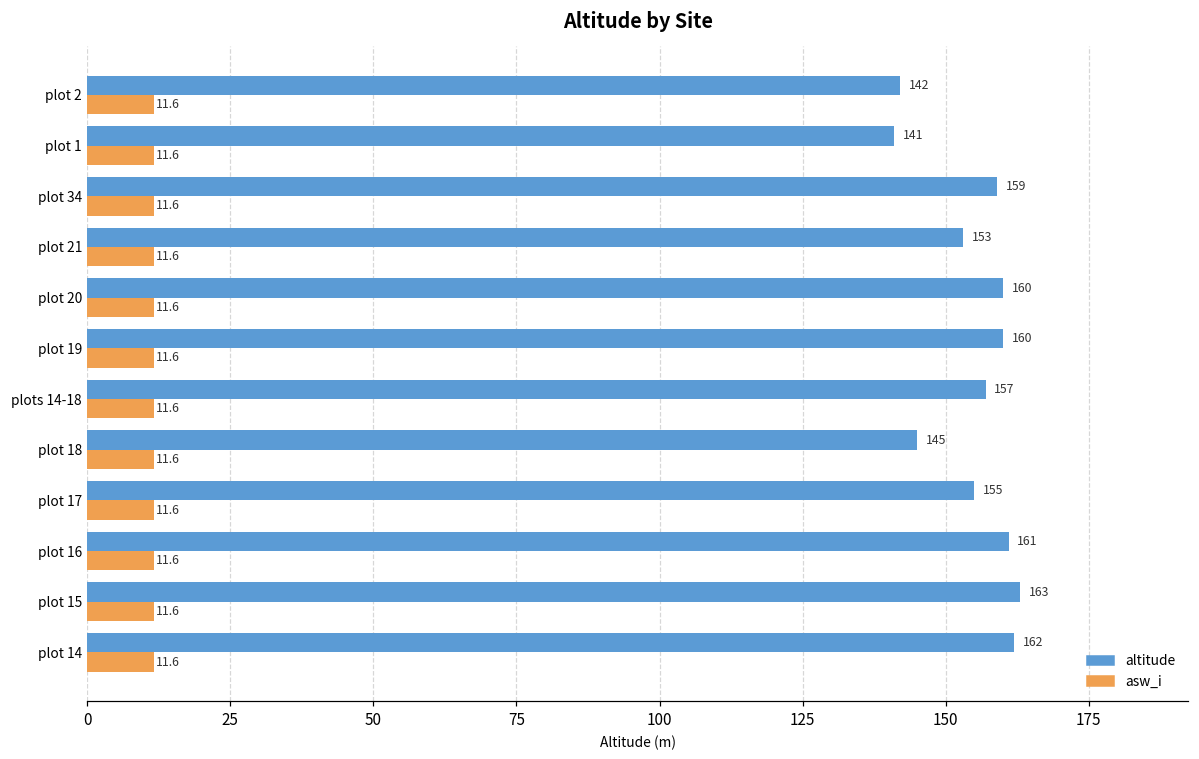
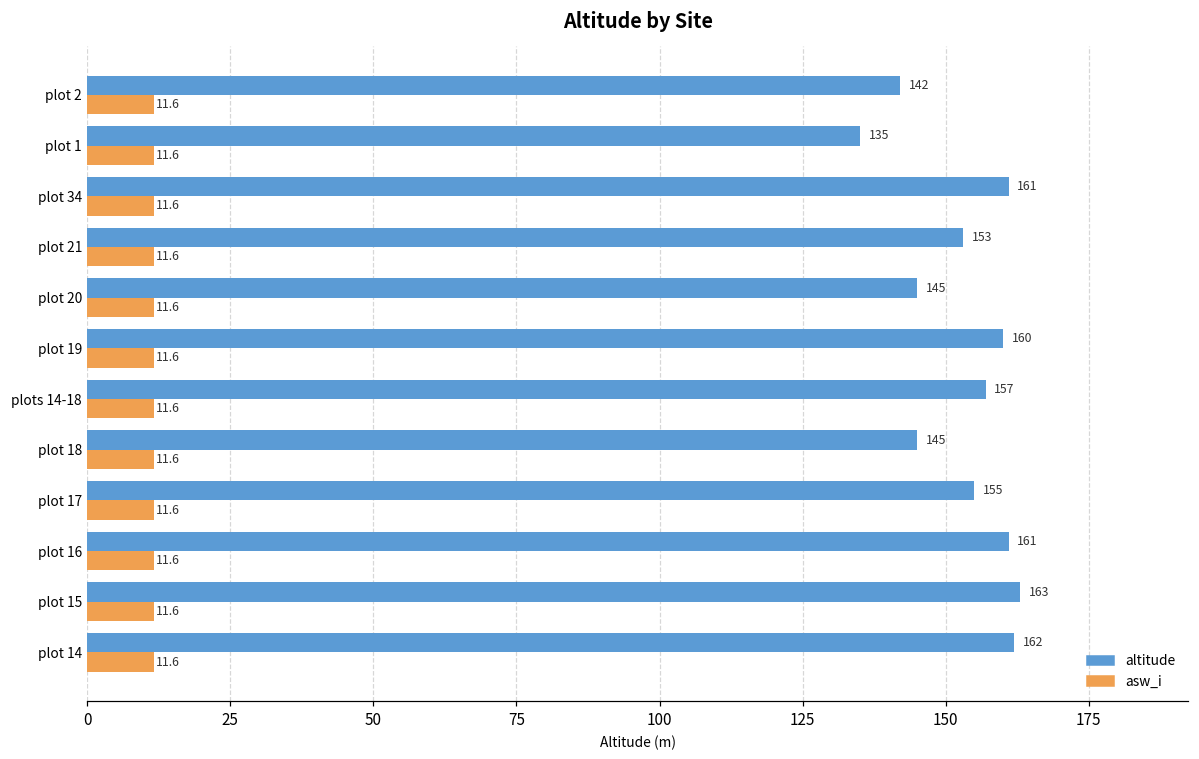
altitude, plot 1: 141 -> 135
altitude, plot 34: 159 -> 161
altitude, plot 20: 160 -> 145
